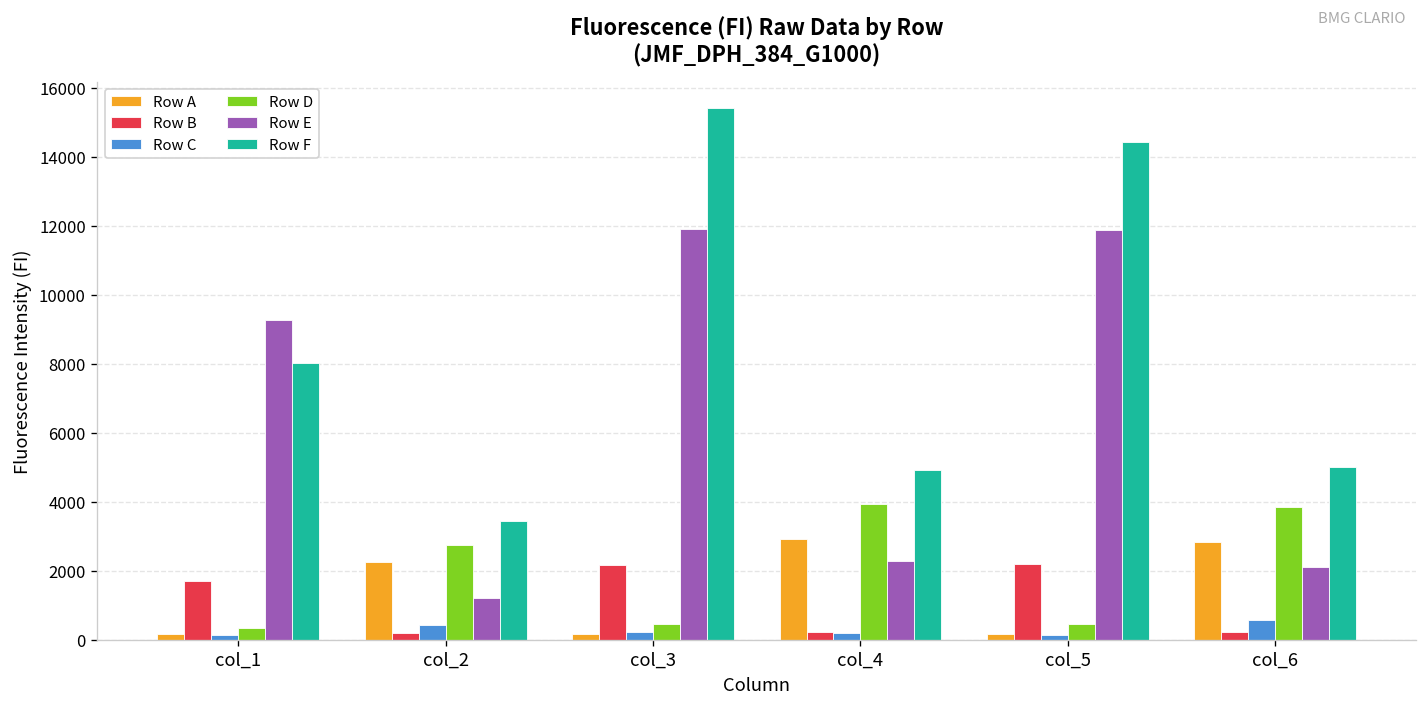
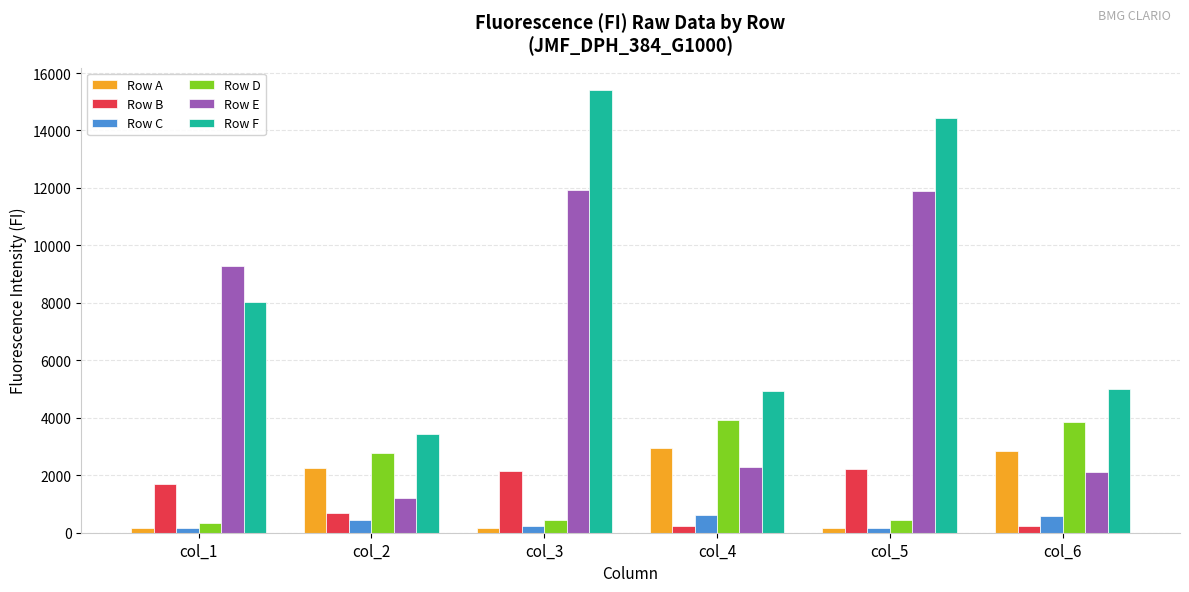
Row B, col_2: 200 -> 700
Row C, col_4: 200 -> 600
